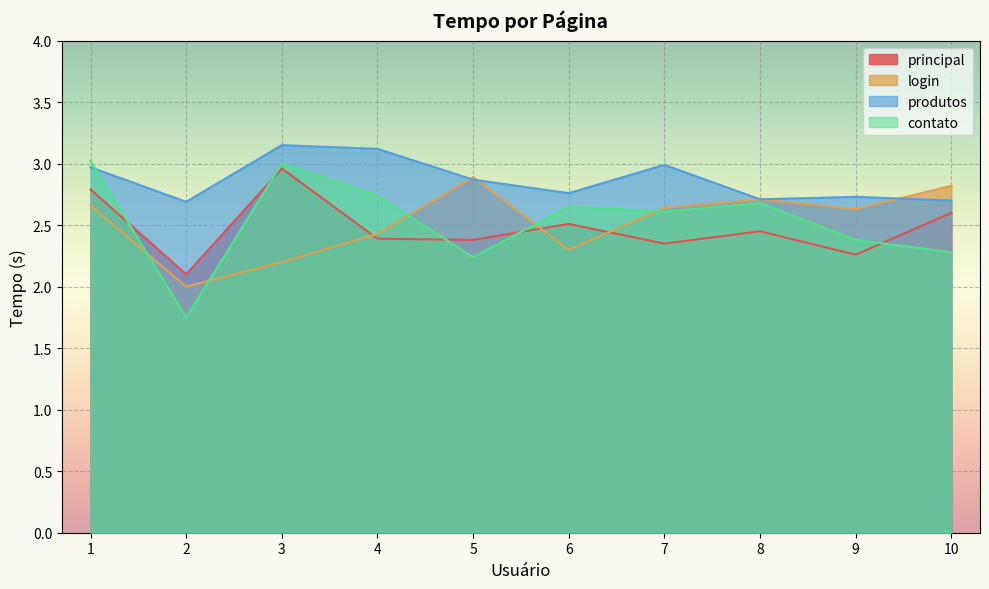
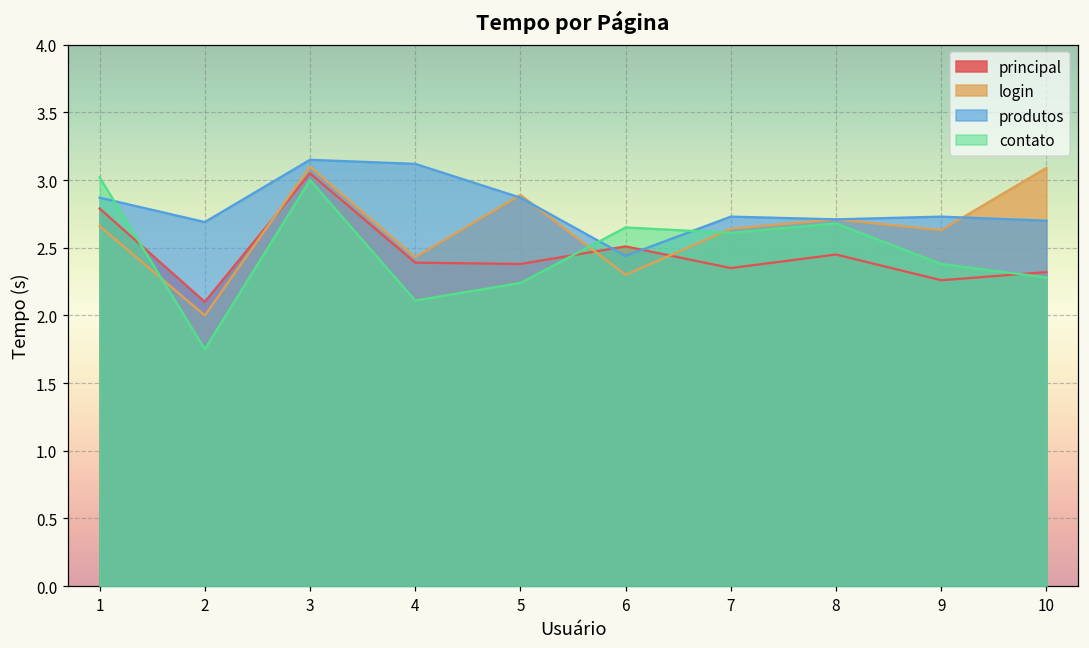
produtos, 1: 2.97 -> 2.87
principal, 3: 2.96 -> 3.05
login, 3: 2.2 -> 3.1
contato, 4: 2.74 -> 2.11
produtos, 6: 2.76 -> 2.44
produtos, 7: 2.99 -> 2.73
principal, 10: 2.60 -> 2.32
login, 10: 2.82 -> 3.09
